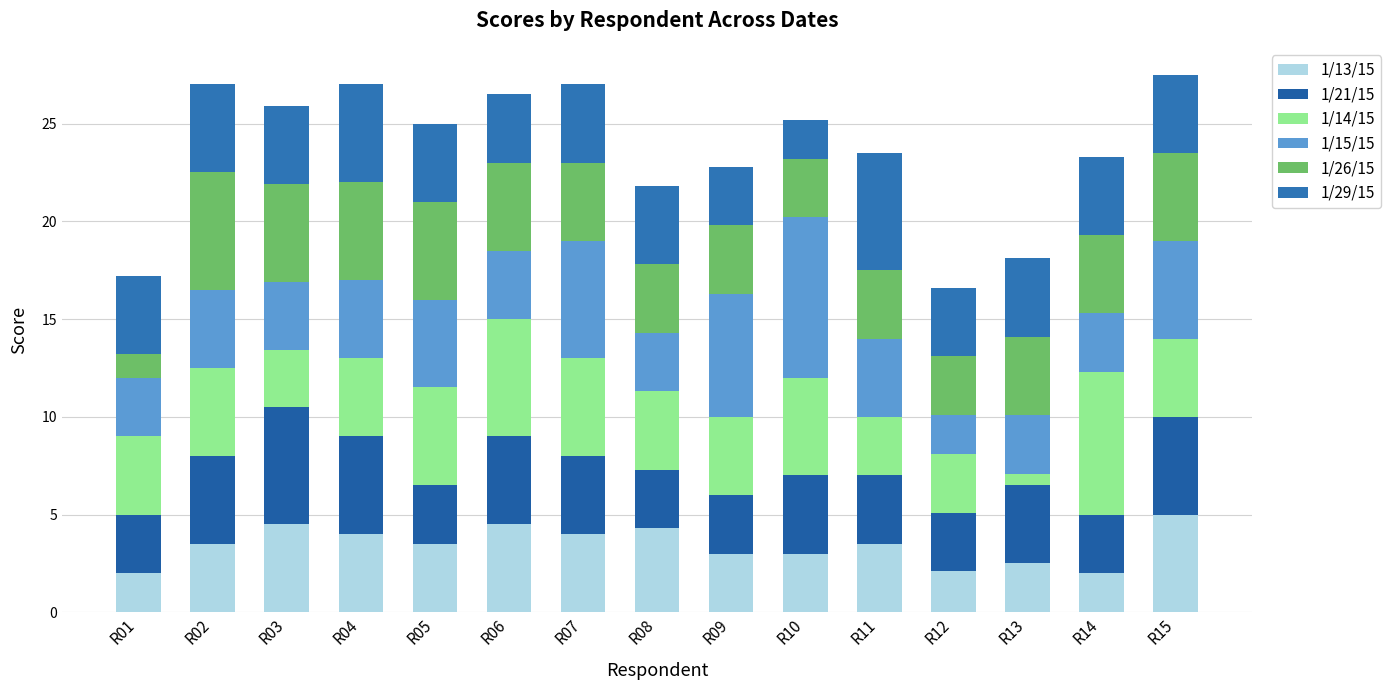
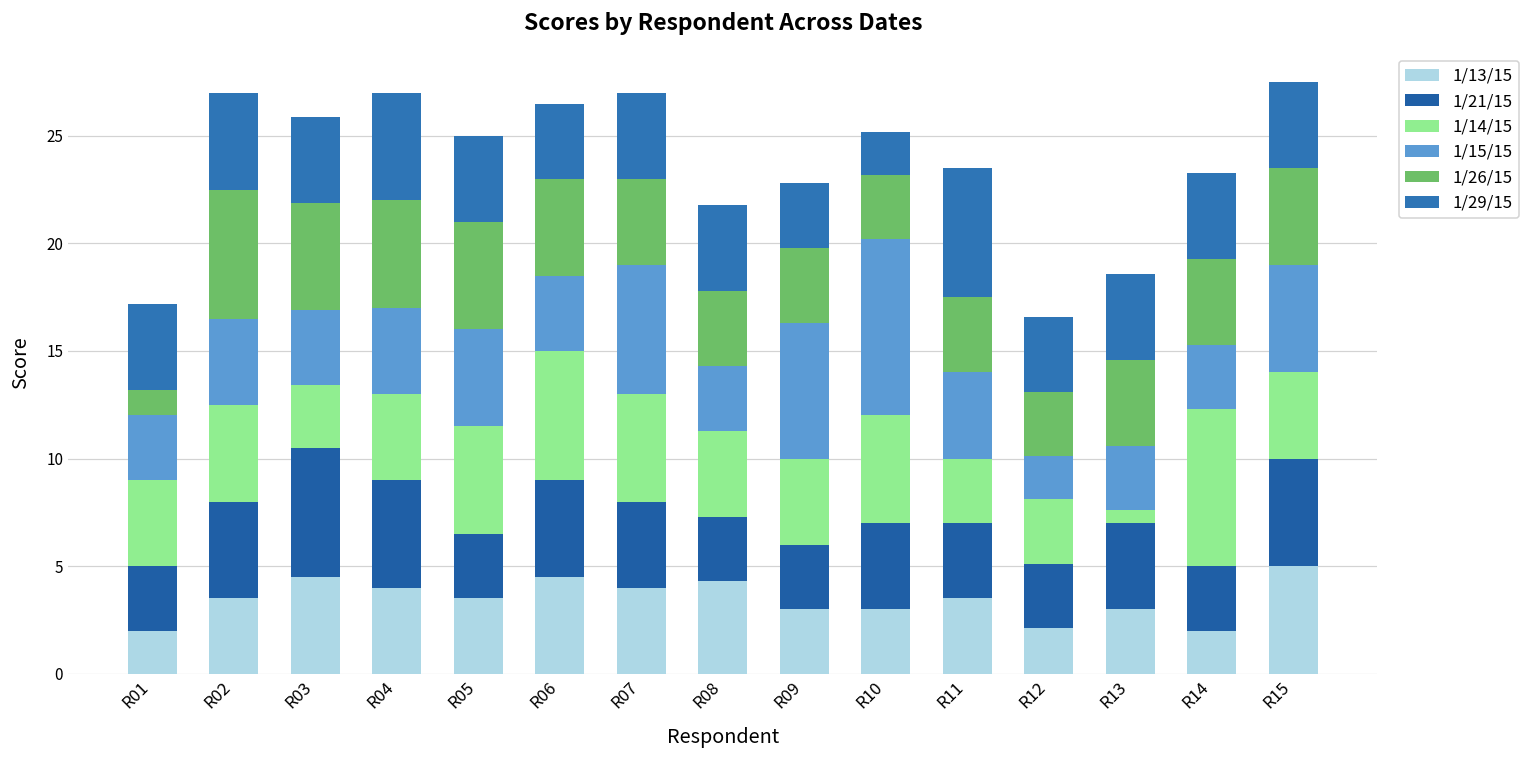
1/13/15, R13: 2.5 -> 3.0
